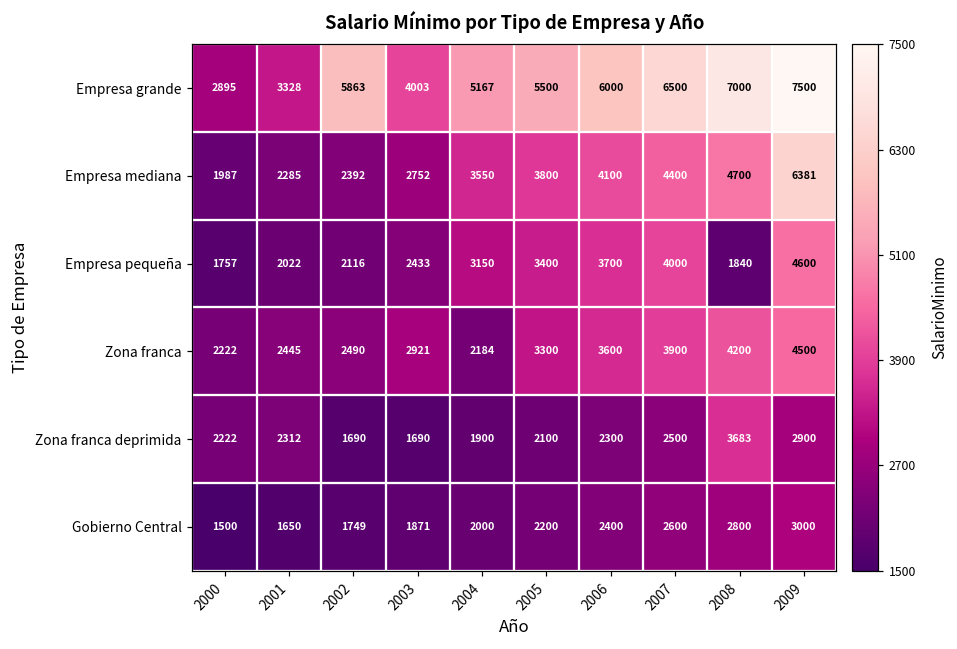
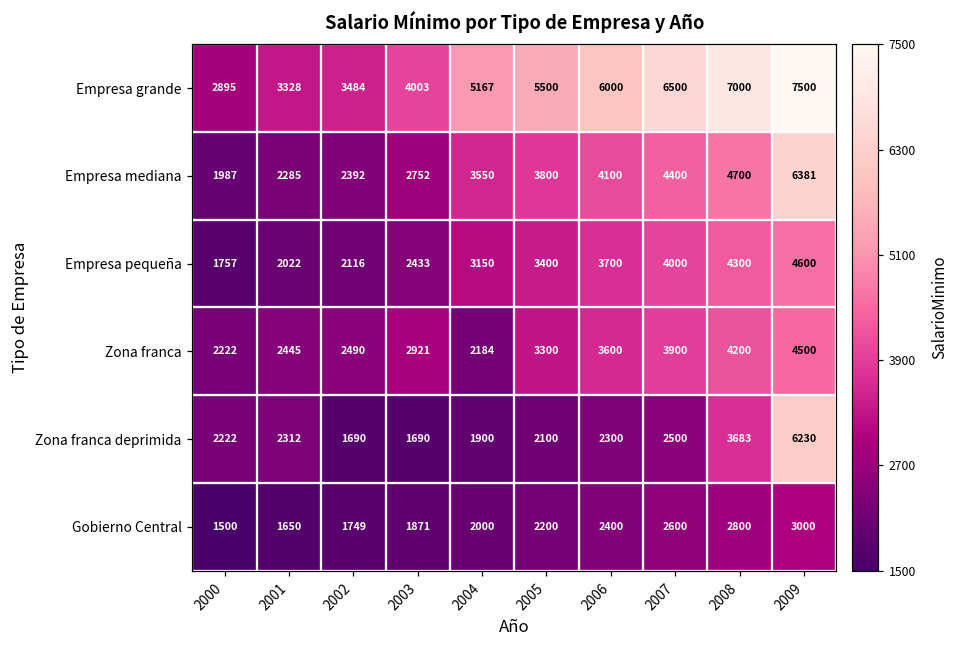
Empresa grande, 2002: 5863 -> 3484
Empresa pequeña, 2008: 1840 -> 4300
Zona franca deprimida, 2009: 2900 -> 6230
